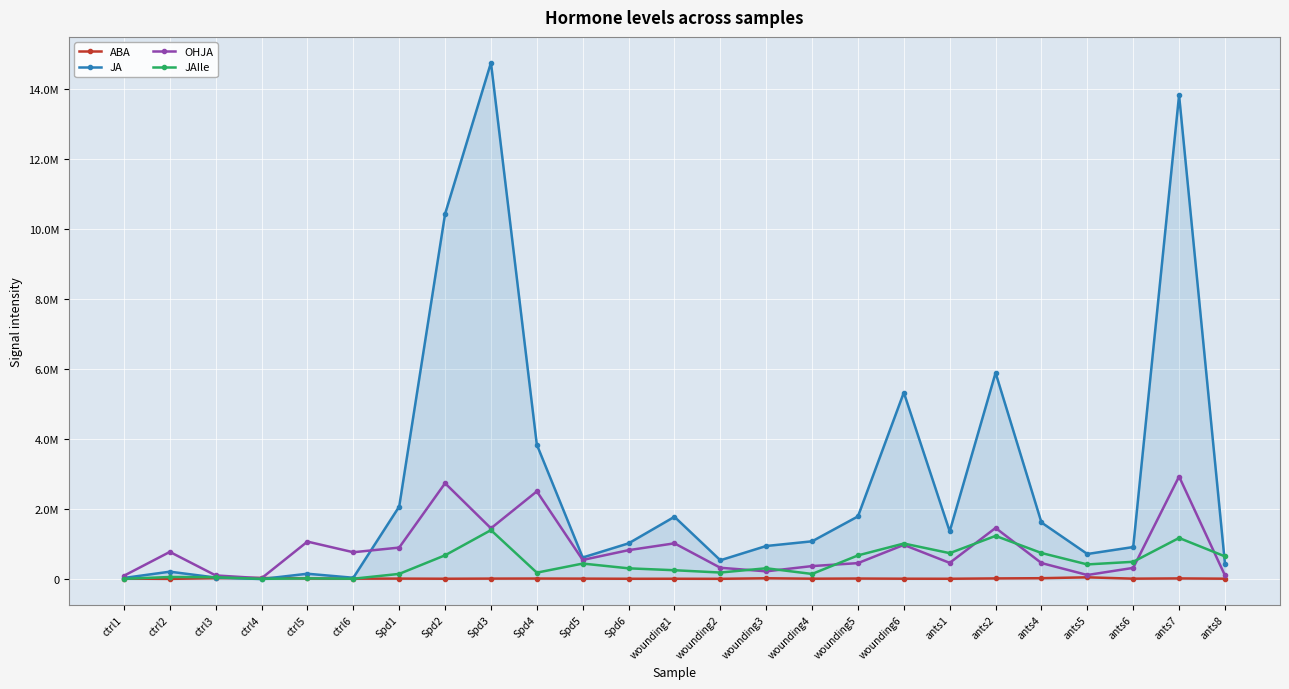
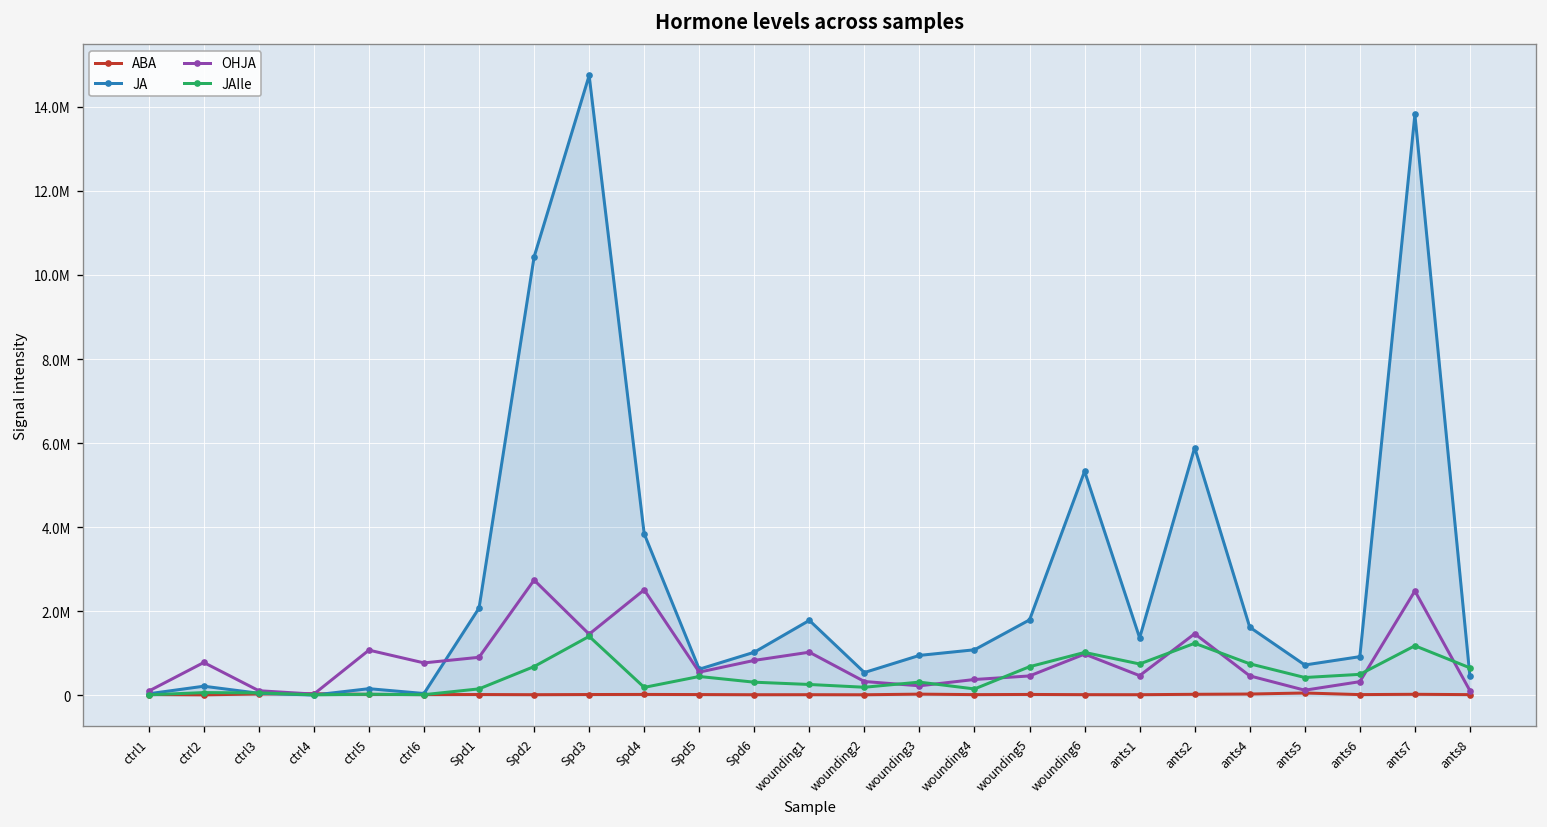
OHJA, ants7: 2900000 -> 2500000
